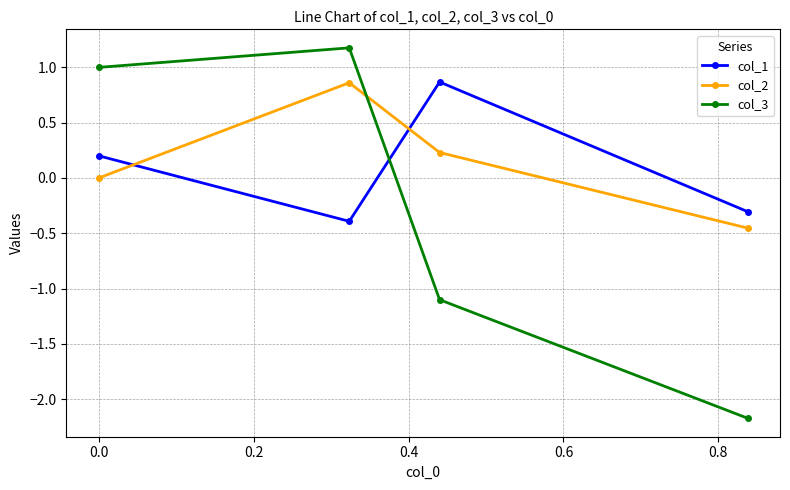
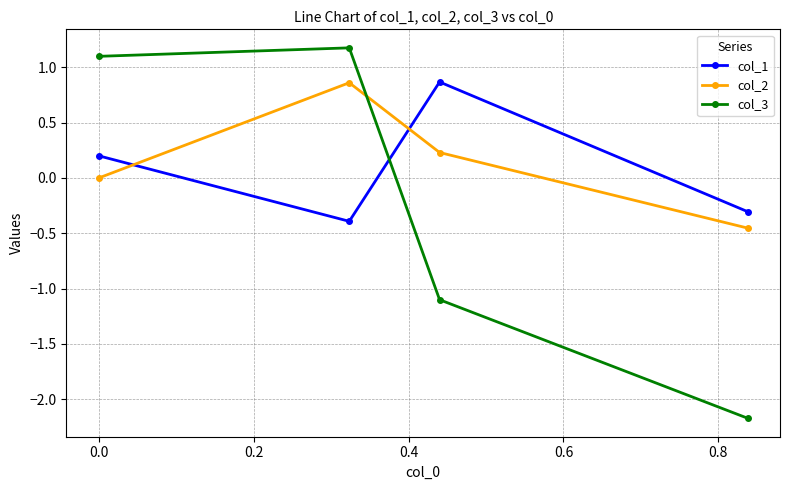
col_3, 0.0: 1.0 -> 1.1
